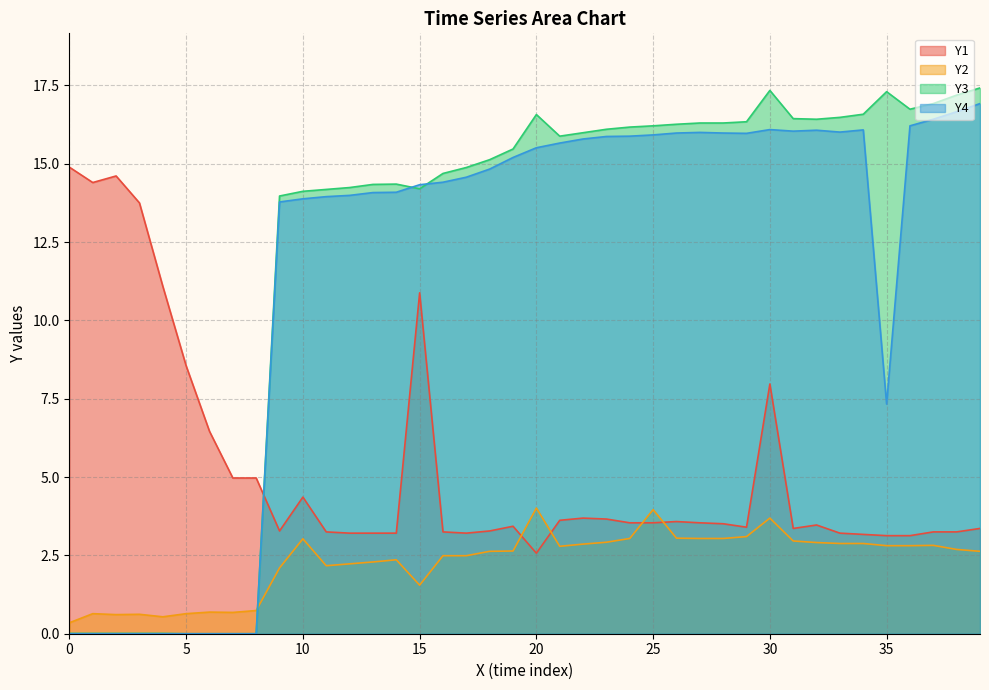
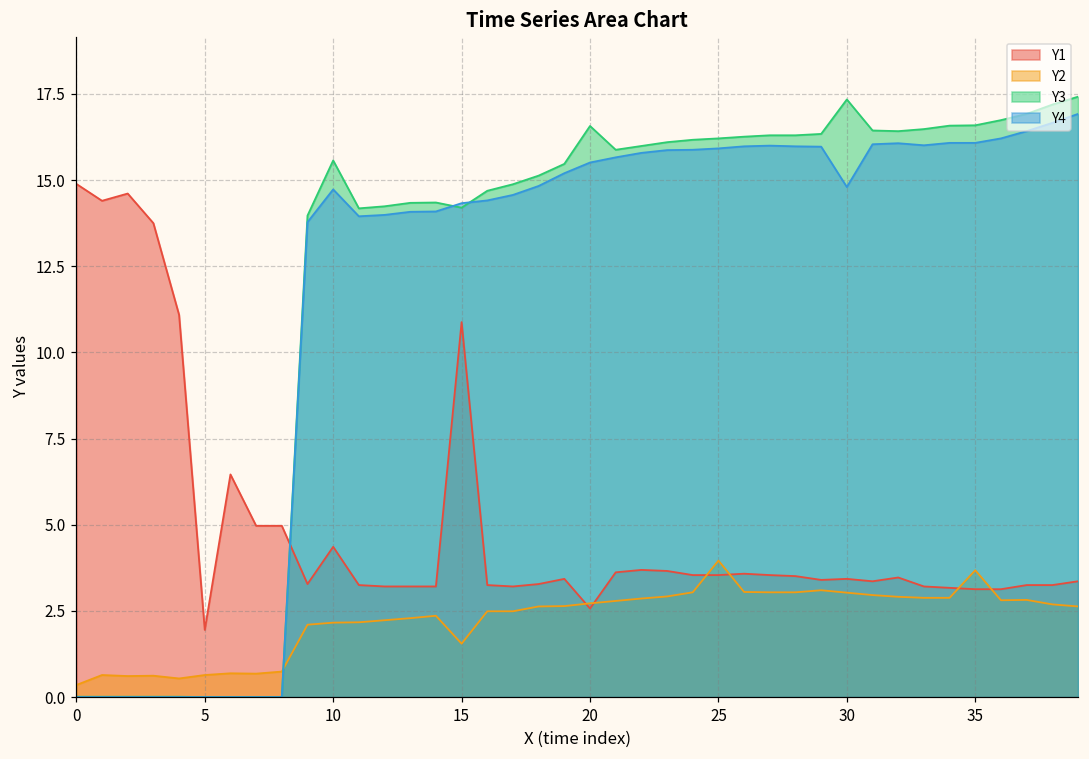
Y1, 5: 8.6 -> 2.0
Y2, 10: 3.0 -> 2.2
Y3, 10: 14.1 -> 15.6
Y4, 10: 13.9 -> 14.7
Y2, 20: 4.0 -> 2.7
Y1, 30: 8.0 -> 3.4
Y2, 30: 3.7 -> 3.0
Y4, 30: 16.1 -> 14.8
Y2, 35: 2.8 -> 3.7
Y3, 35: 17.3 -> 16.6
Y4, 35: 7.3 -> 16.1
